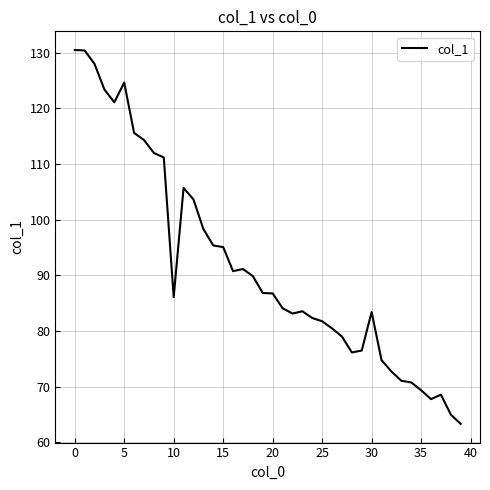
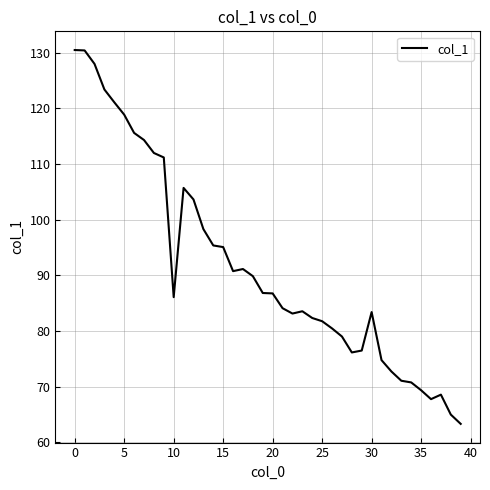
5: 125 -> 119
